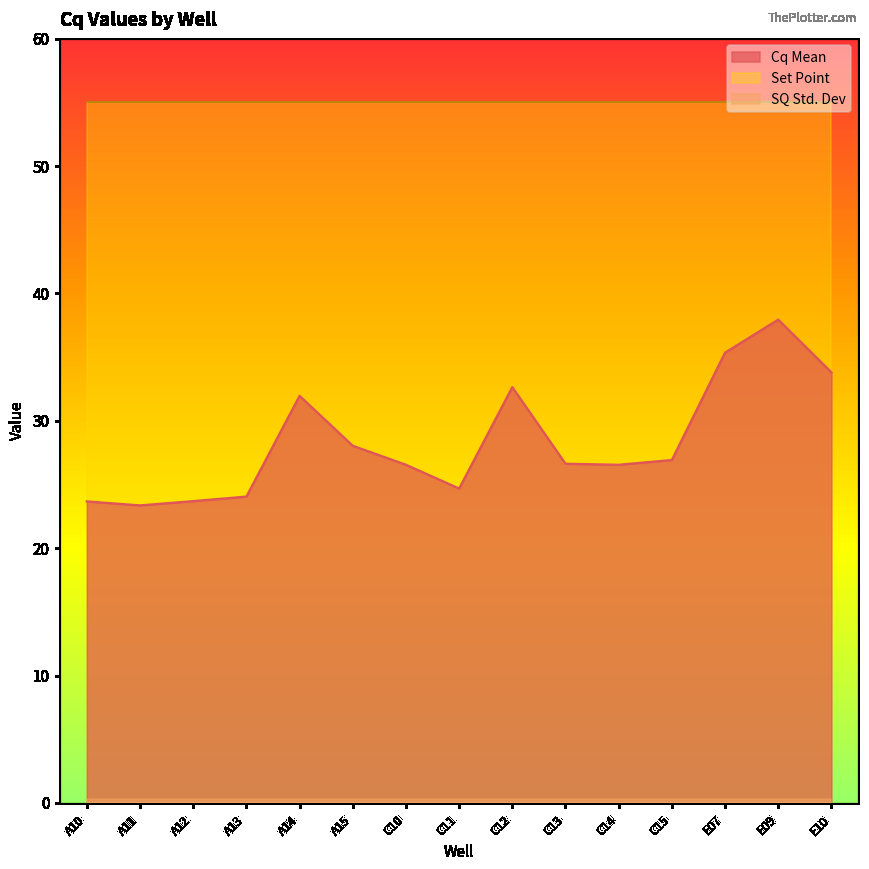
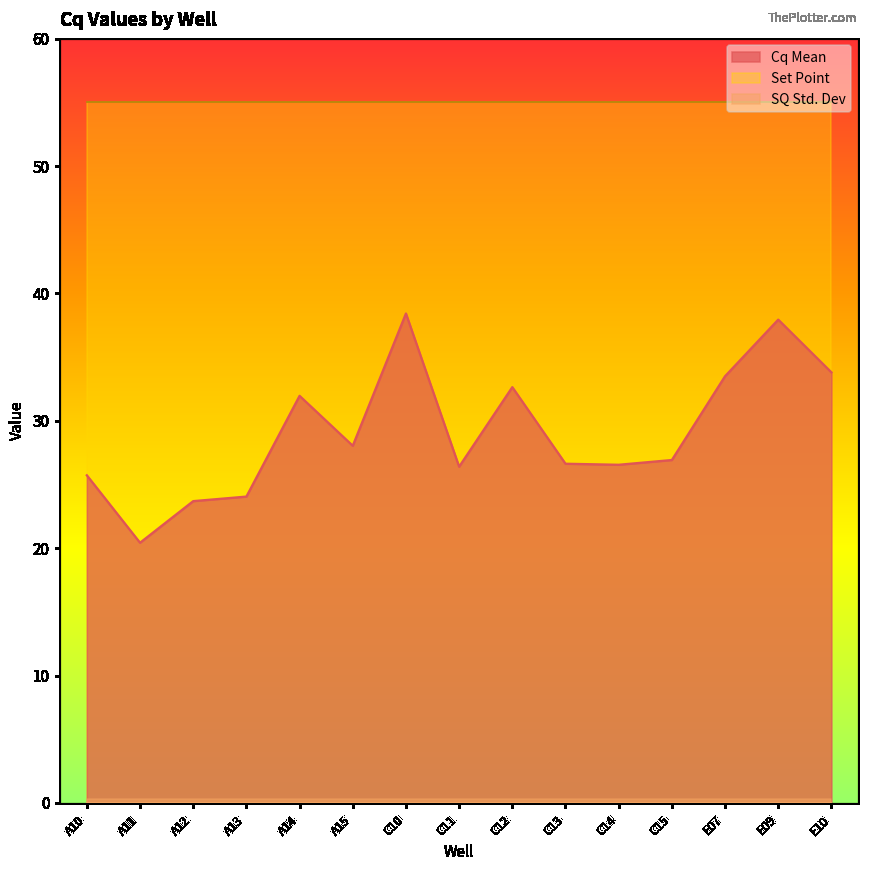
Cq Mean, A10: 23.7 -> 25.7
Cq Mean, A11: 23.4 -> 20.4
Cq Mean, C10: 26.5 -> 38.4
Cq Mean, C11: 24.7 -> 26.4
Cq Mean, E07: 35.3 -> 33.5
